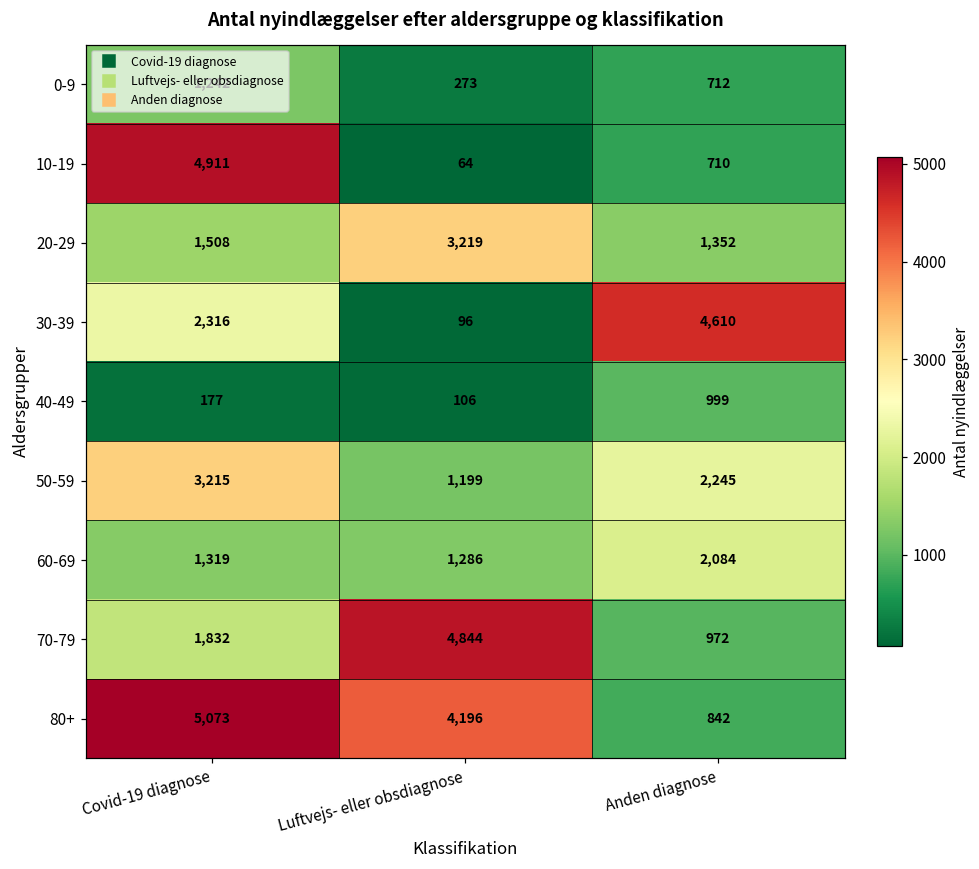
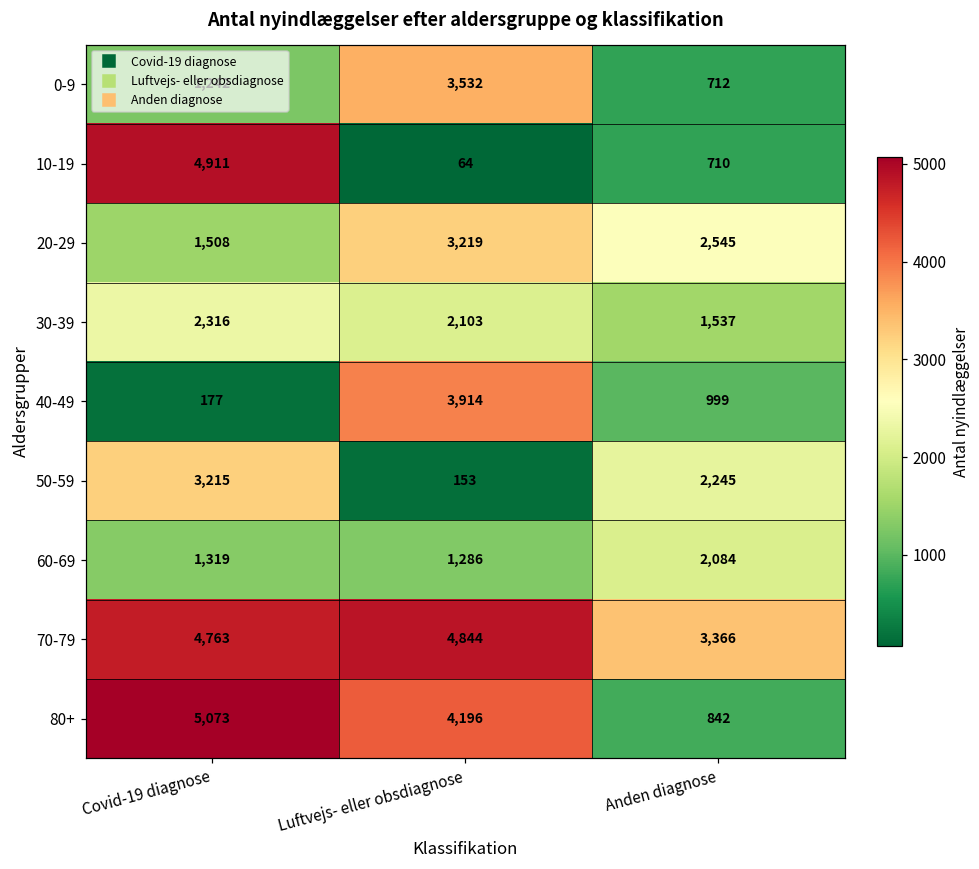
0-9, Luftvejs- eller obsdiagnose: 273 -> 3,532
20-29, Anden diagnose: 1,352 -> 2,545
30-39, Luftvejs- eller obsdiagnose: 96 -> 2,103
30-39, Anden diagnose: 4,610 -> 1,537
40-49, Luftvejs- eller obsdiagnose: 106 -> 3,914
50-59, Luftvejs- eller obsdiagnose: 1,199 -> 153
70-79, Covid-19 diagnose: 1,832 -> 4,763
70-79, Anden diagnose: 972 -> 3,366
